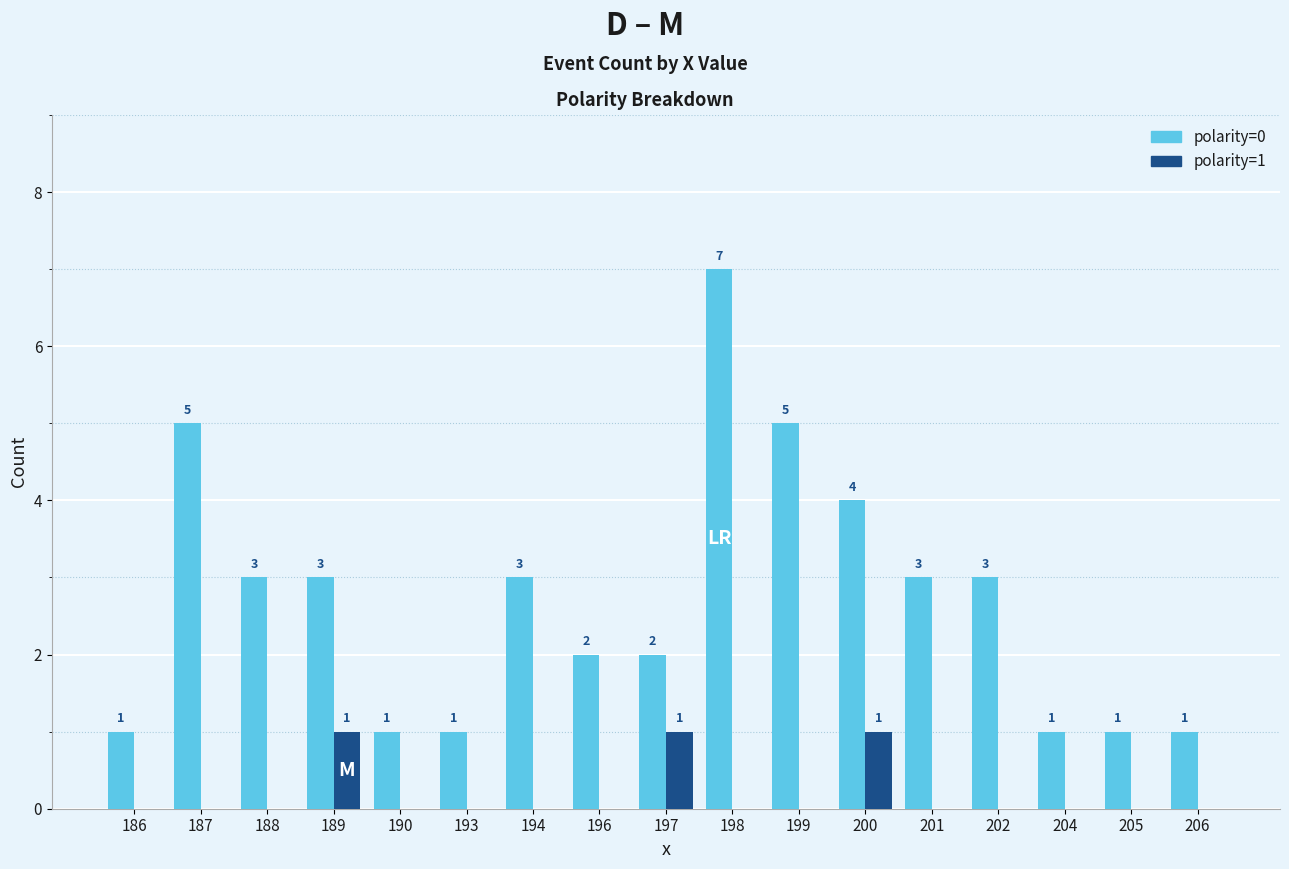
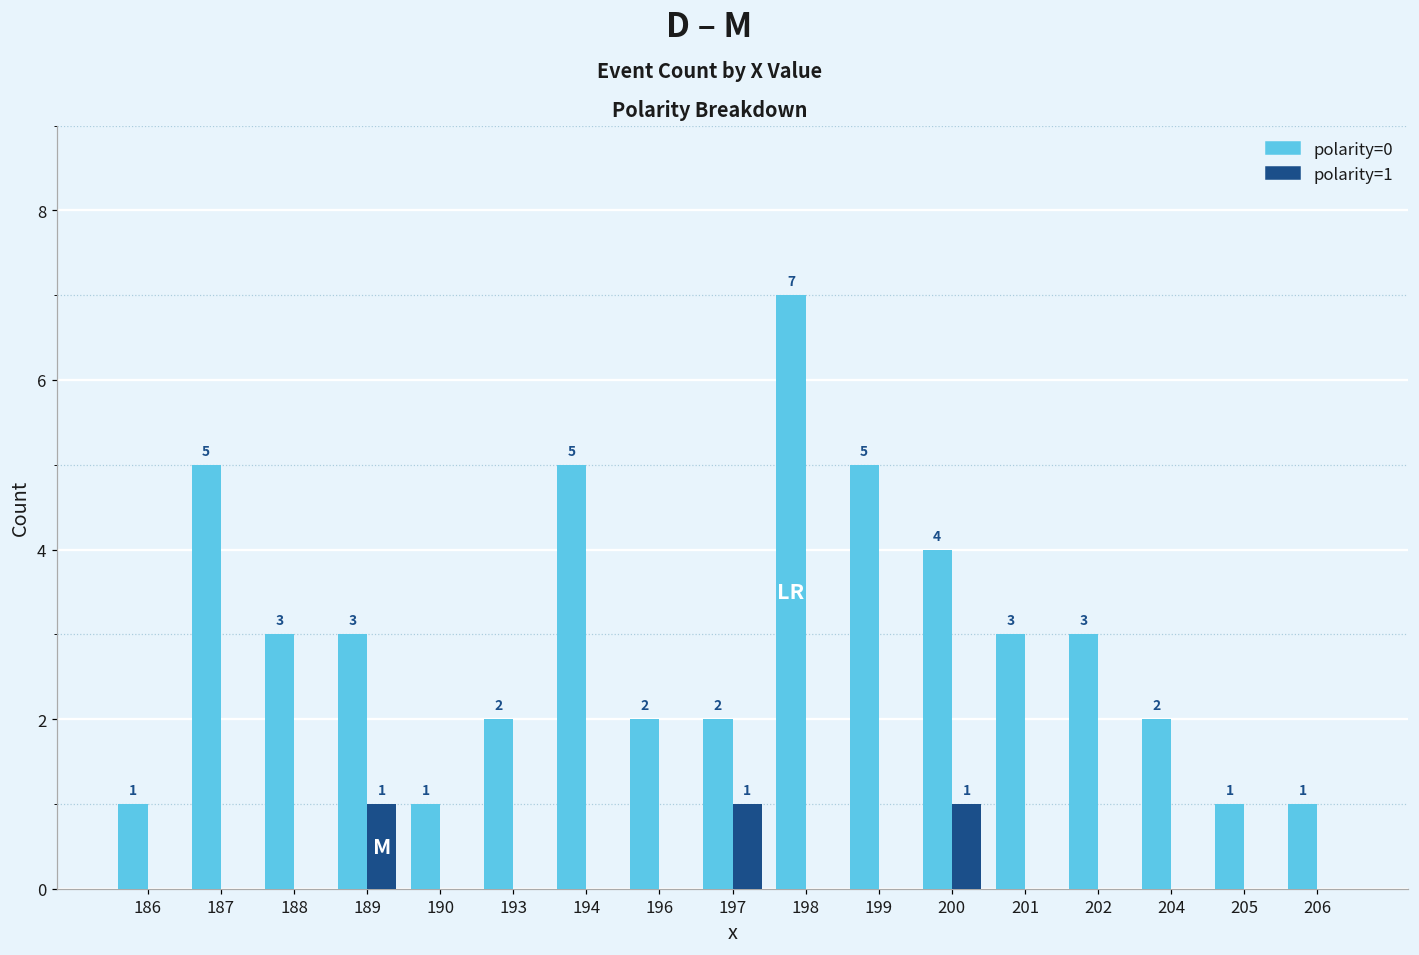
polarity=0, 193: 1 -> 2
polarity=0, 194: 3 -> 5
polarity=0, 204: 1 -> 2
